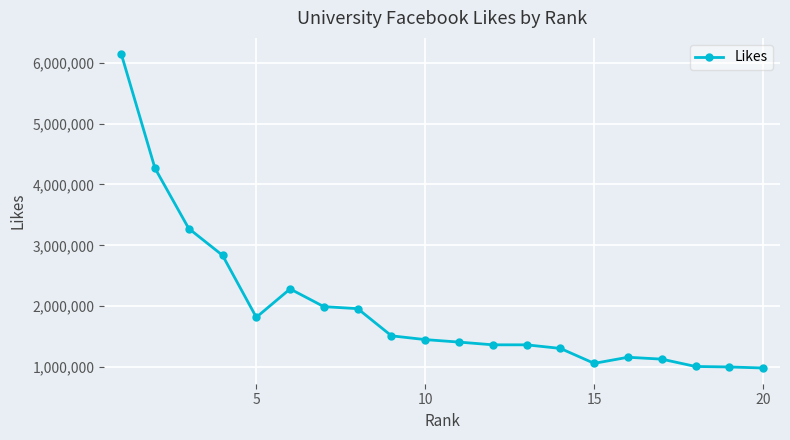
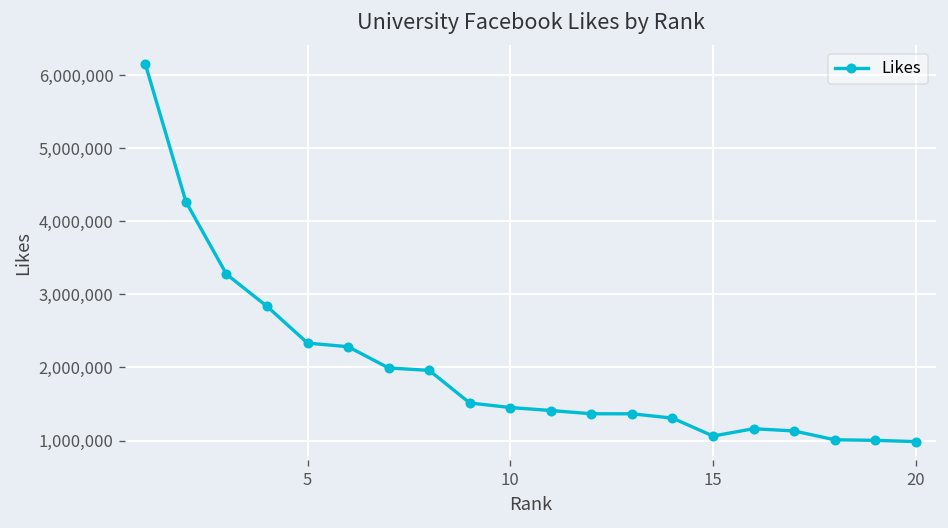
5: 1,800,000 -> 2,300,000
